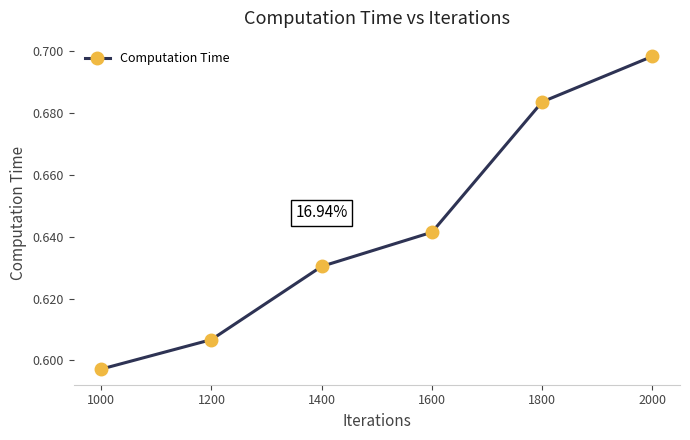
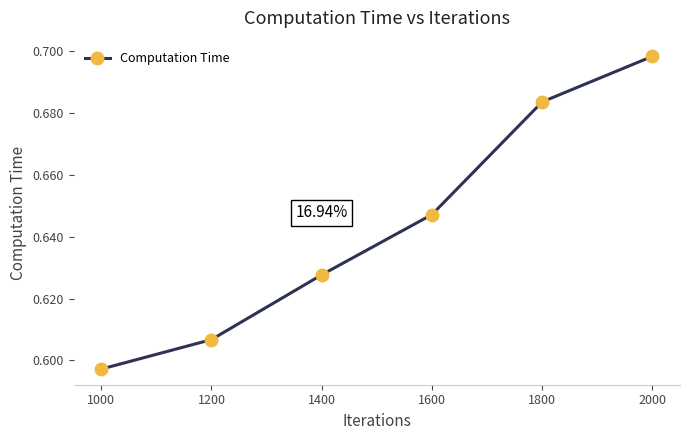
1400: 0.630 -> 0.628
1600: 0.641 -> 0.647
